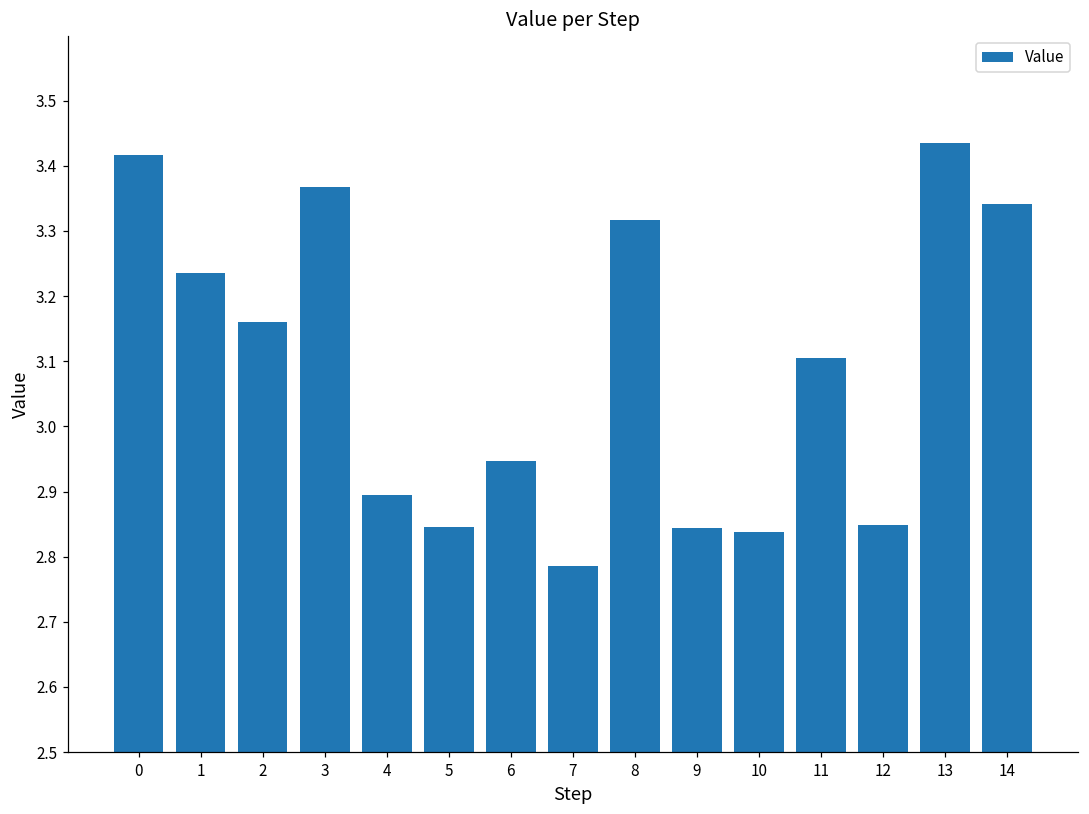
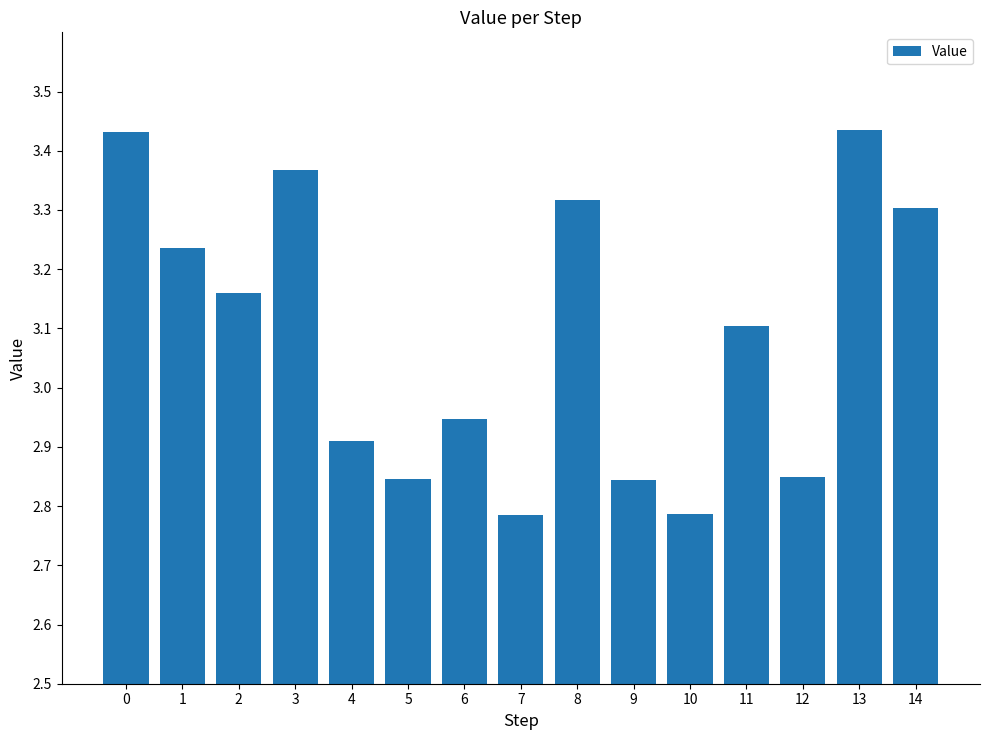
0: 3.42 -> 3.43
4: 2.89 -> 2.91
10: 2.84 -> 2.79
14: 3.34 -> 3.30
